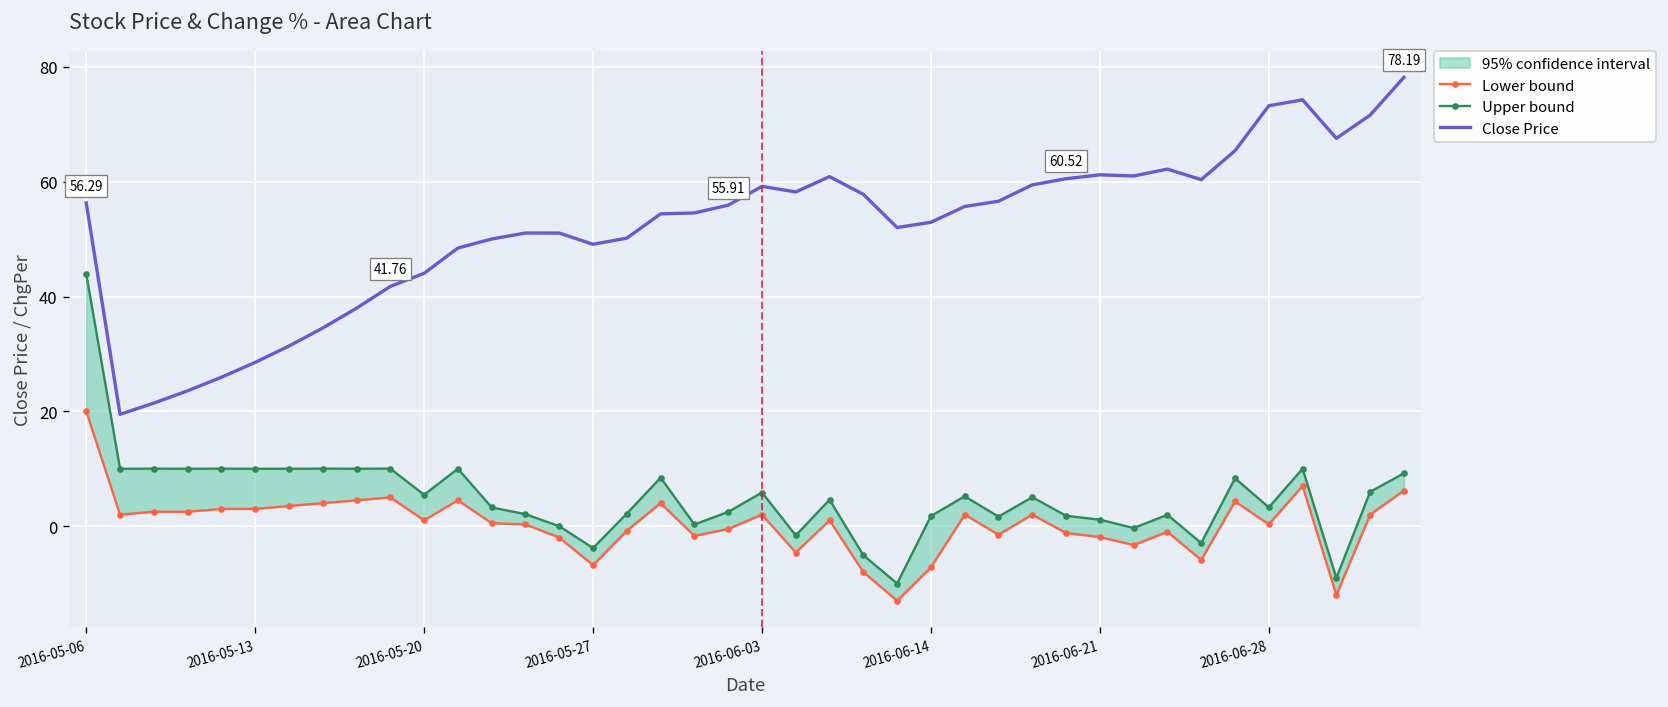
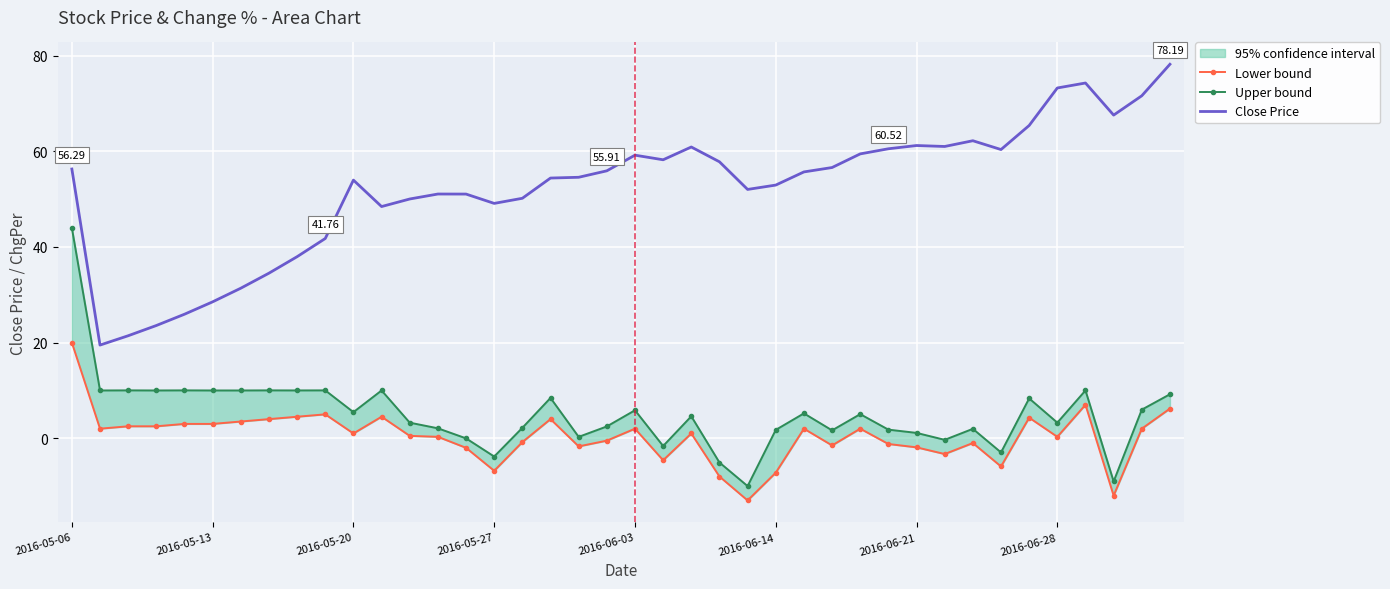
Close Price, 2016-05-20: 44 -> 54
